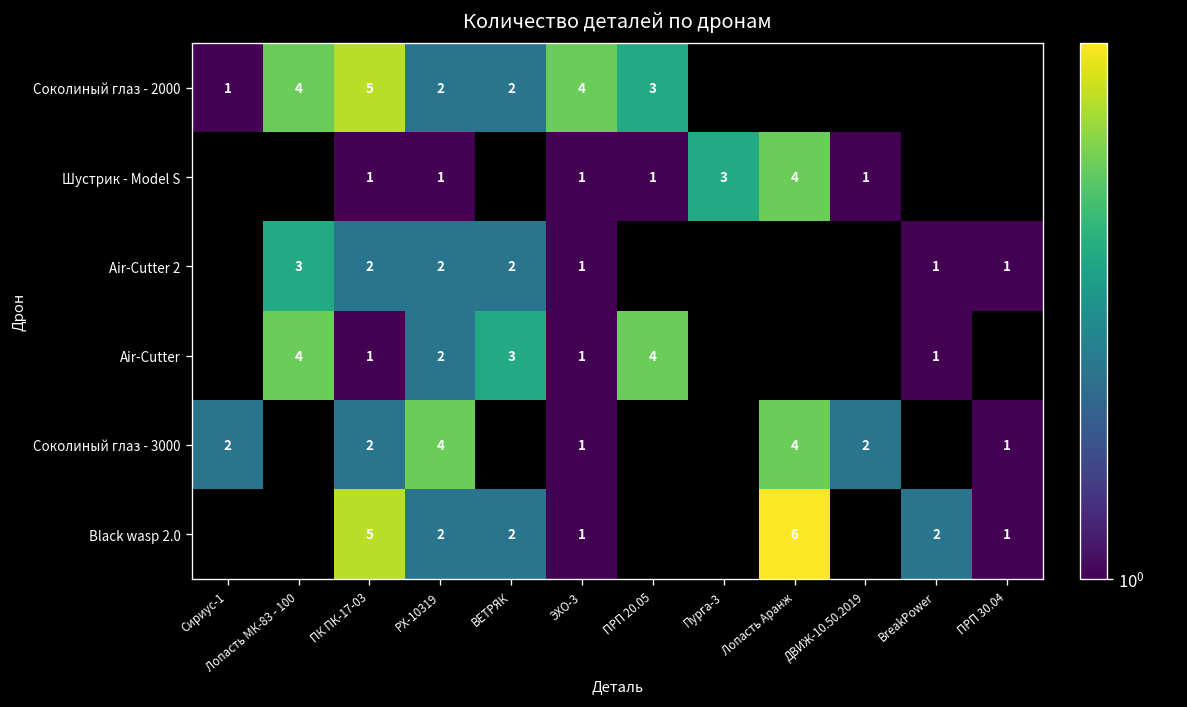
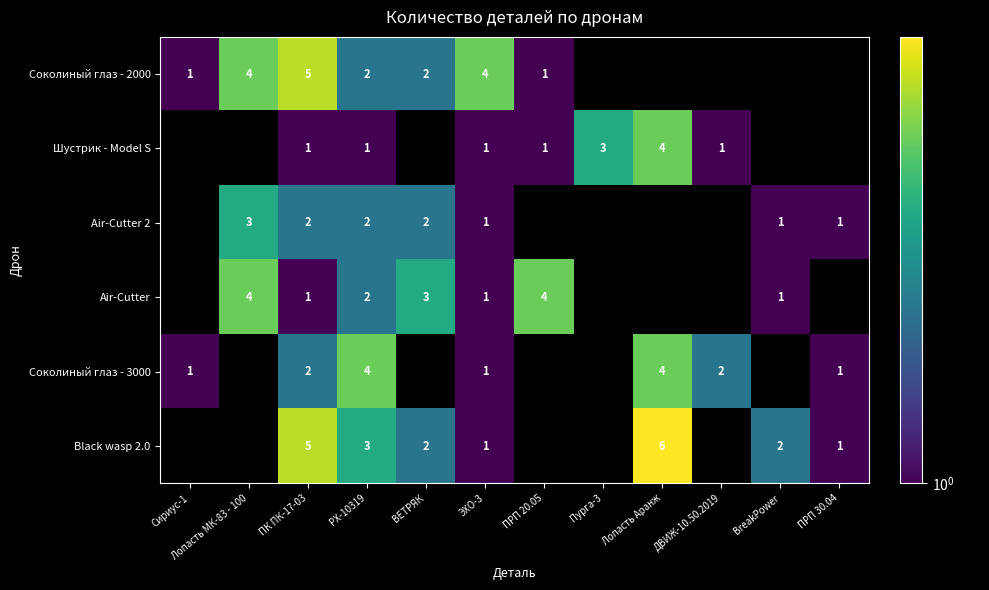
Соколиный глаз - 2000, ПРП 20.05: 3 -> 1
Соколиный глаз - 3000, Сириус-1: 2 -> 1
Black wasp 2.0, РХ-10319: 2 -> 3
